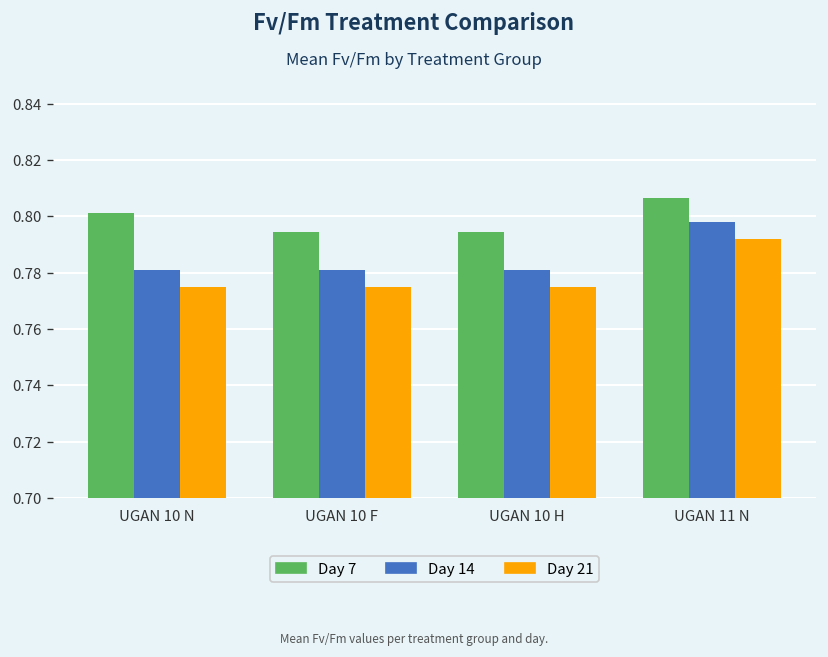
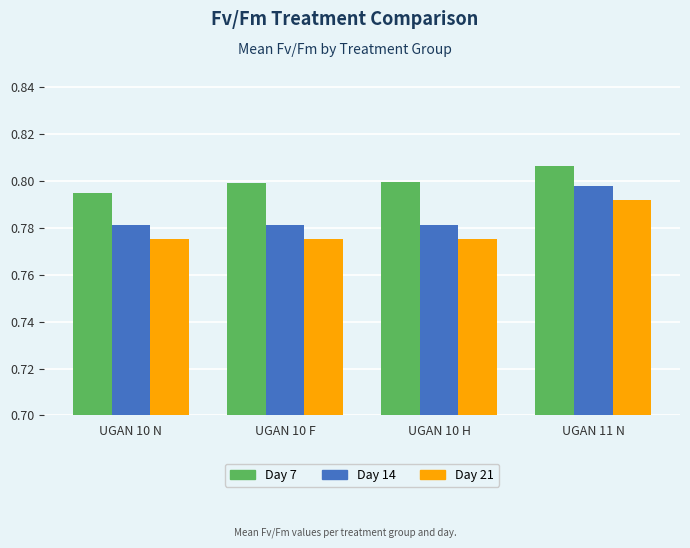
Day 7, UGAN 10 N: 0.801 -> 0.795
Day 7, UGAN 10 F: 0.795 -> 0.799
Day 7, UGAN 10 H: 0.795 -> 0.799
